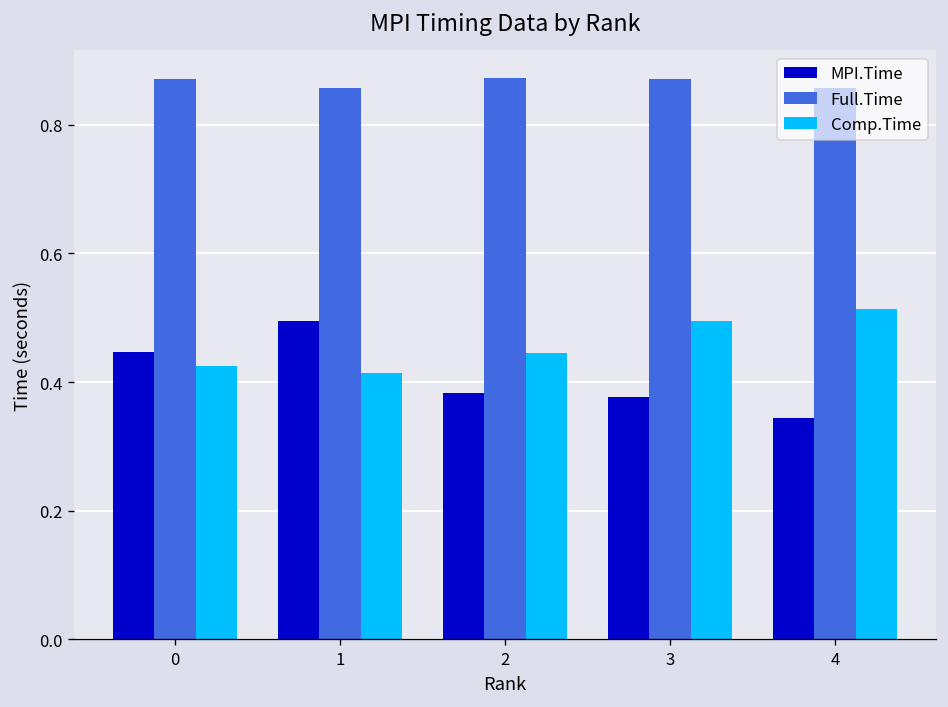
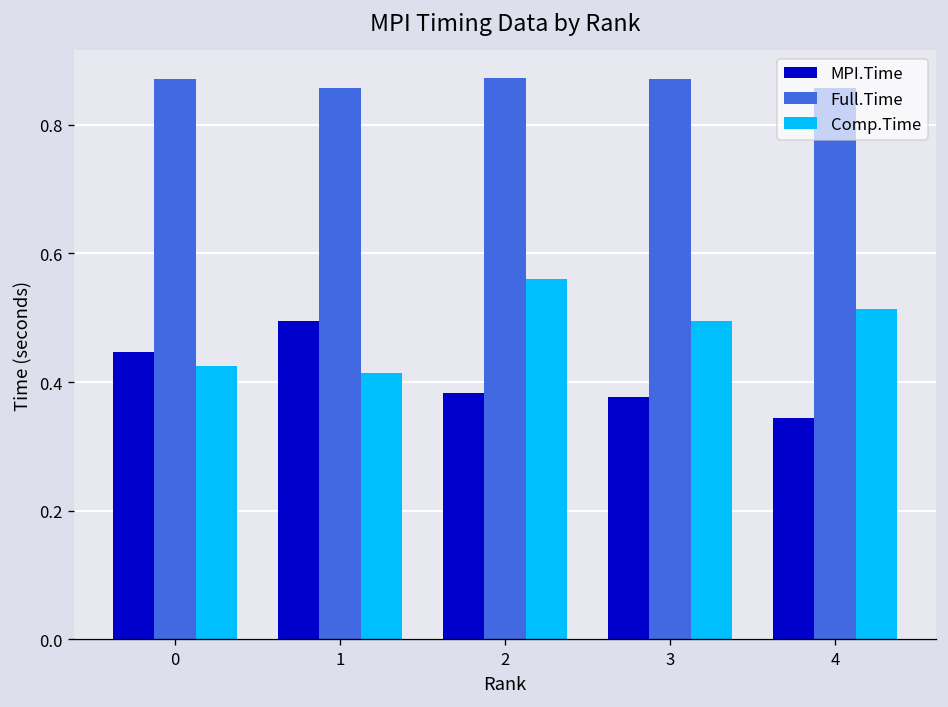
Comp.Time, 2: 0.45 -> 0.56
